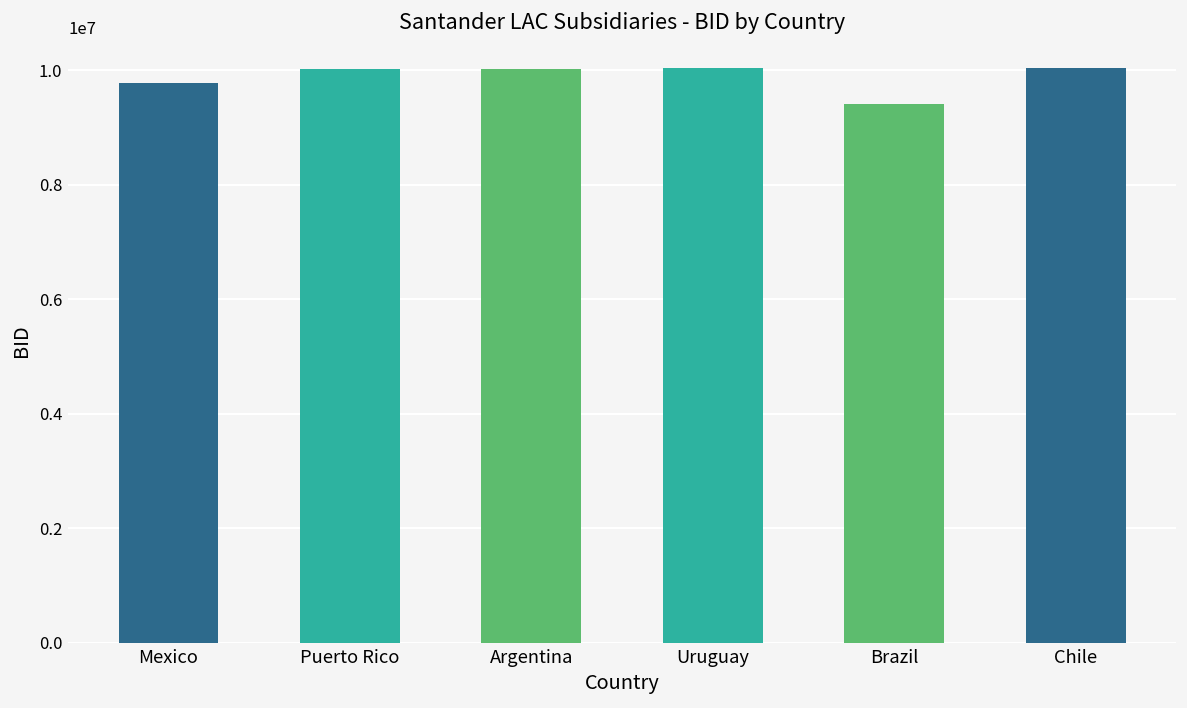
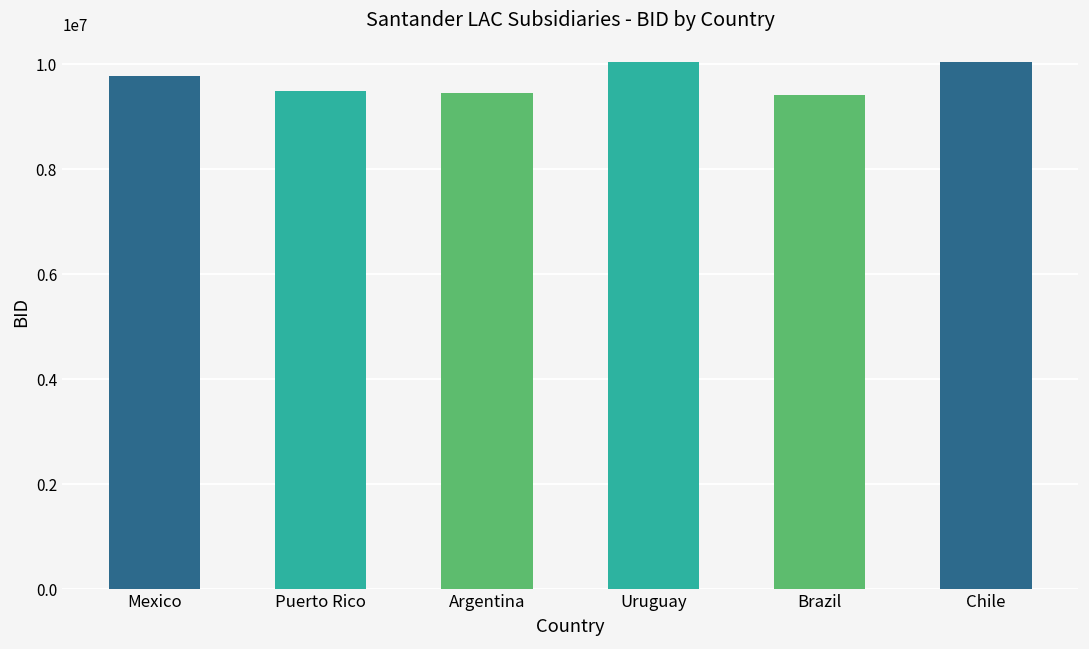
Puerto Rico: 10000000 -> 9500000
Argentina: 10000000 -> 9500000
